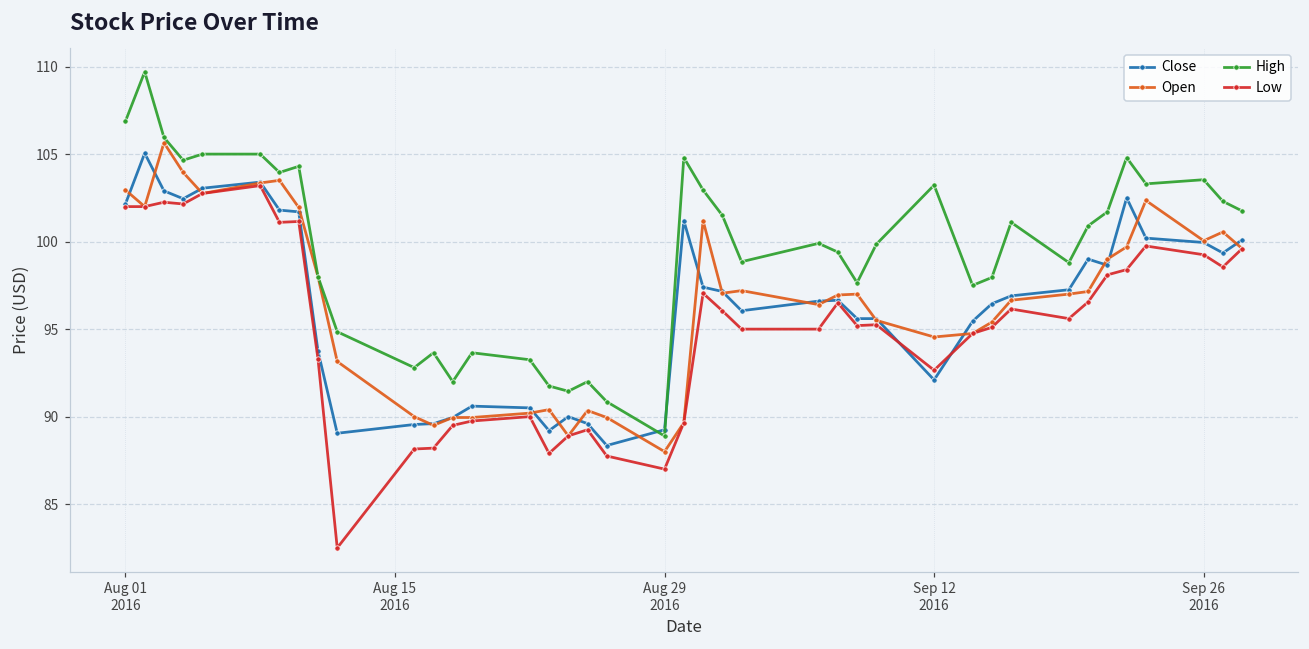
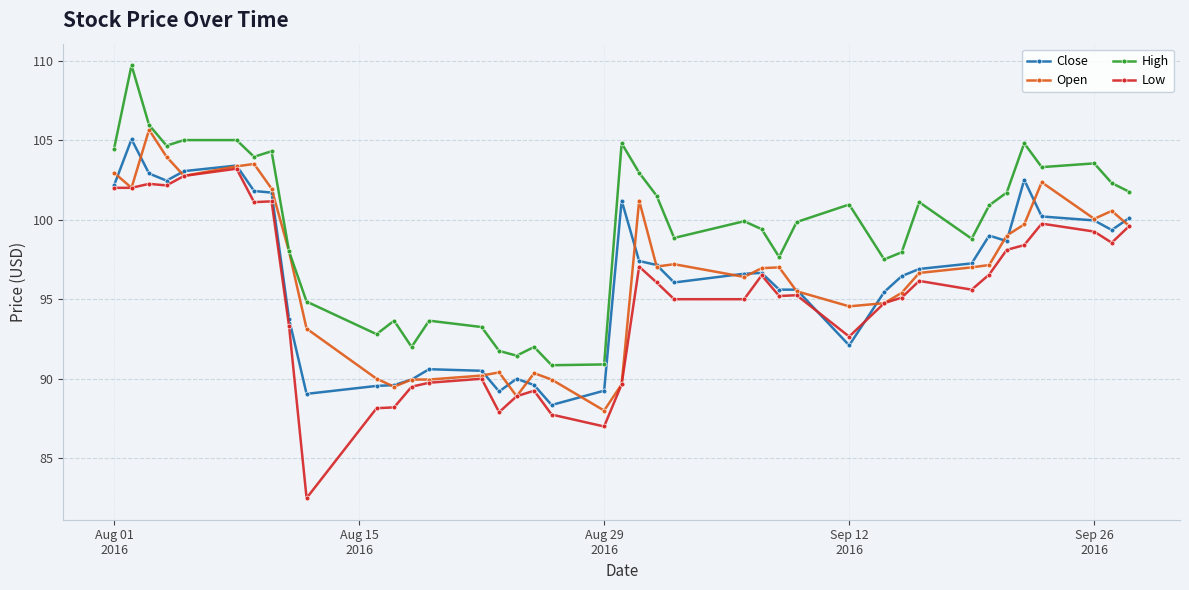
High, Aug 01 2016: 106.9 -> 104.4
High, Aug 29 2016: 88.9 -> 90.9
High, Sep 12 2016: 103.2 -> 100.9
